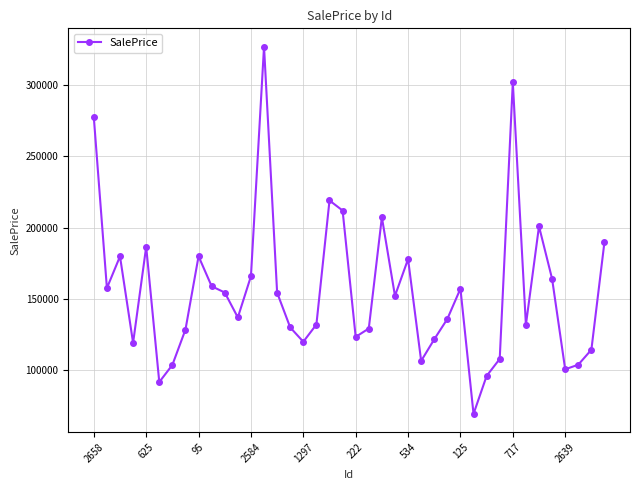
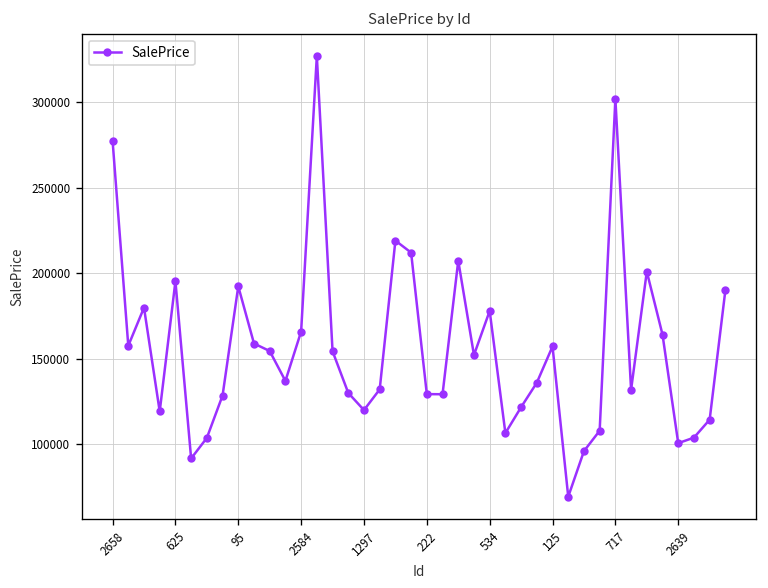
625: 187000 -> 195000
95: 180000 -> 192000
222: 123000 -> 129000
